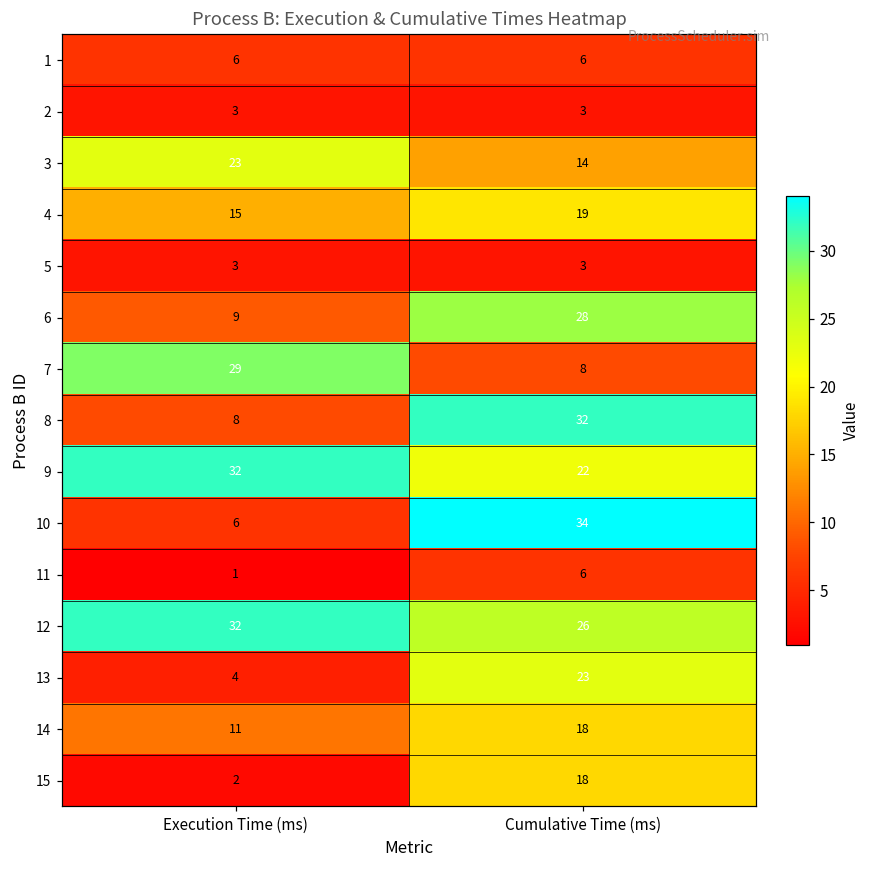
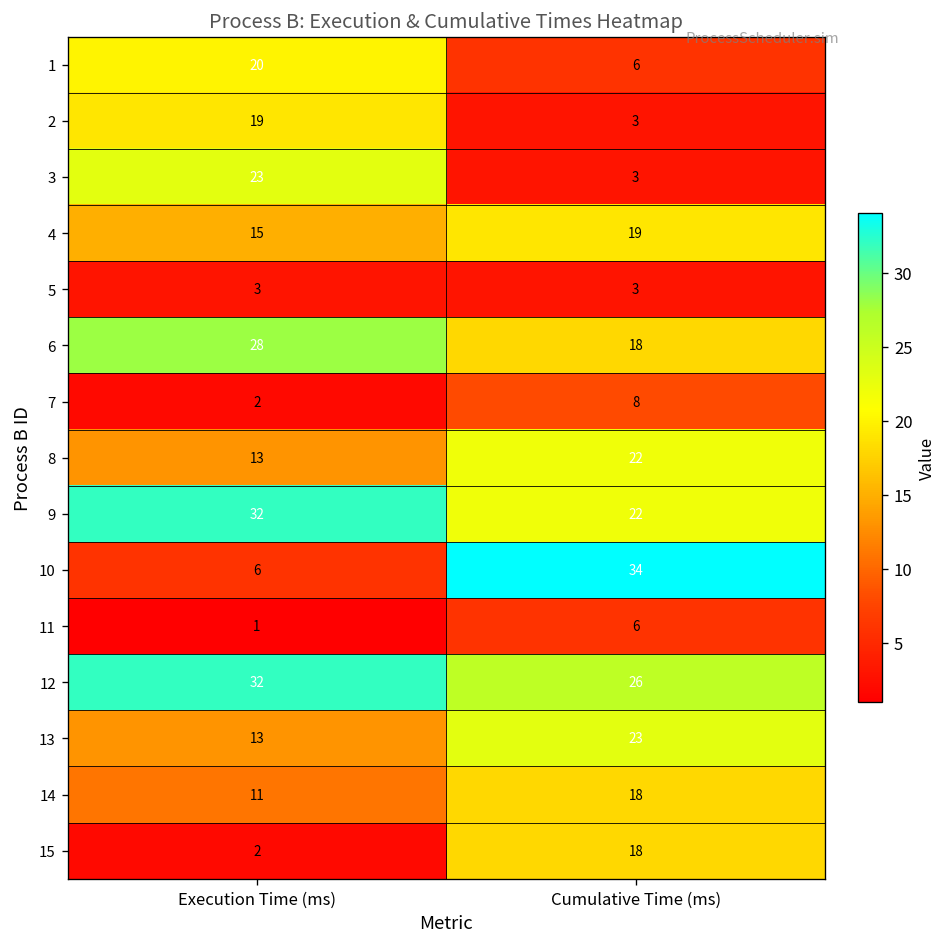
1, Execution Time (ms): 6 -> 20
2, Execution Time (ms): 3 -> 19
3, Cumulative Time (ms): 14 -> 3
6, Execution Time (ms): 9 -> 28
6, Cumulative Time (ms): 28 -> 18
7, Execution Time (ms): 29 -> 2
8, Execution Time (ms): 8 -> 13
8, Cumulative Time (ms): 32 -> 22
13, Execution Time (ms): 4 -> 13
